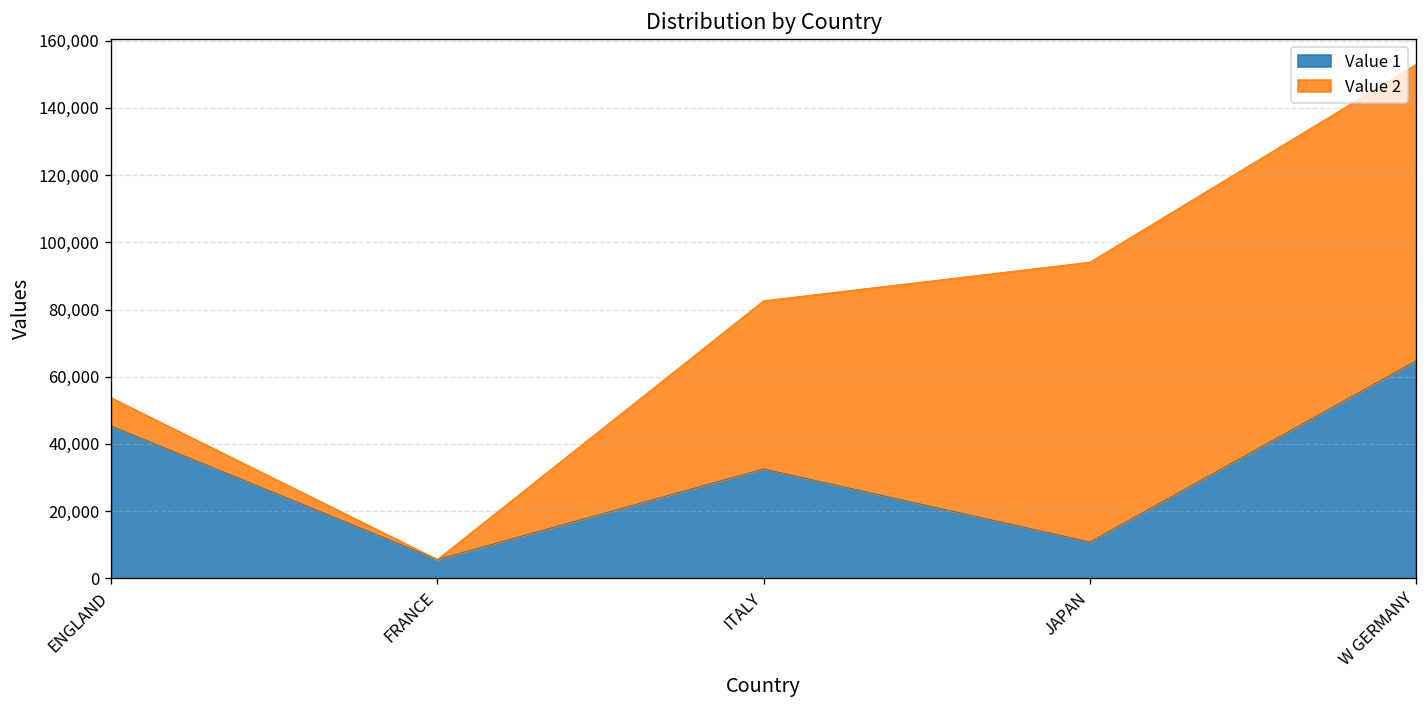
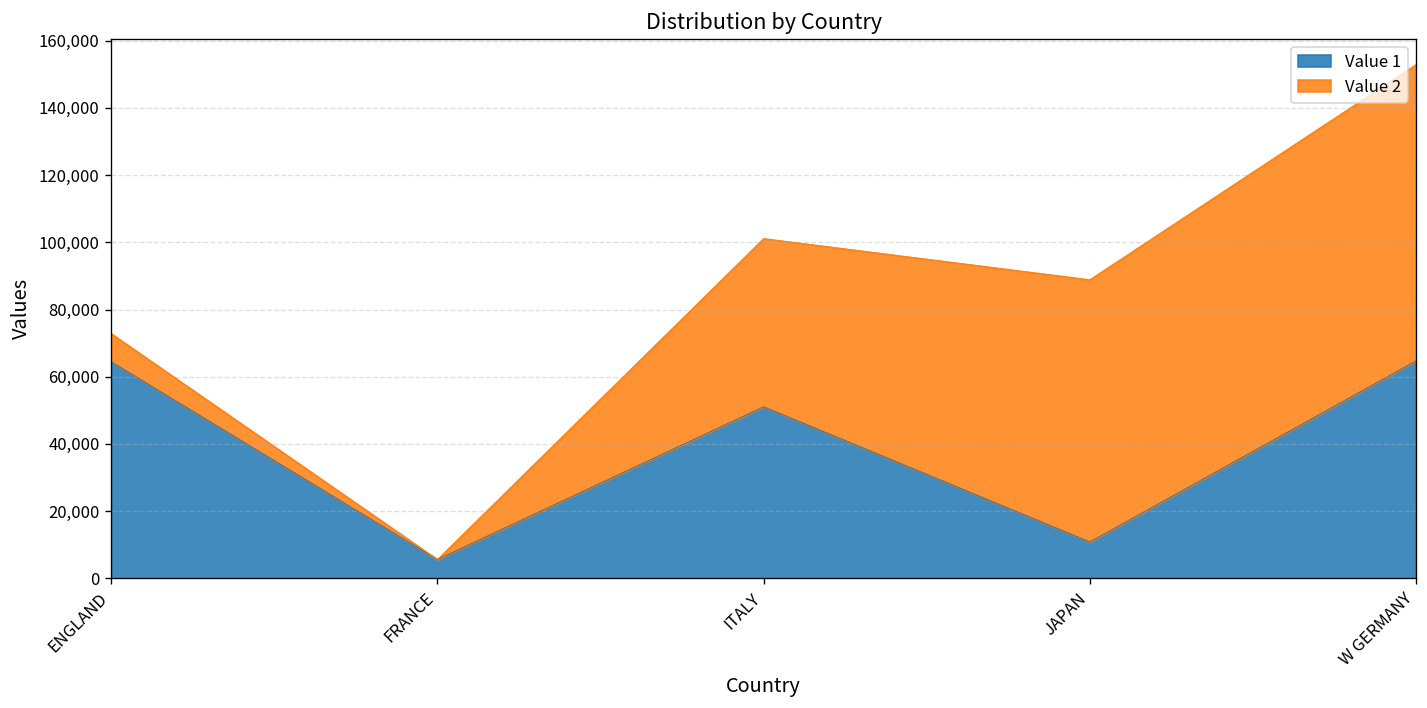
Value 1, ENGLAND: 45,000 -> 64,000
Value 1, ITALY: 33,000 -> 51,000
Value 2, JAPAN: 83,000 -> 78,000
